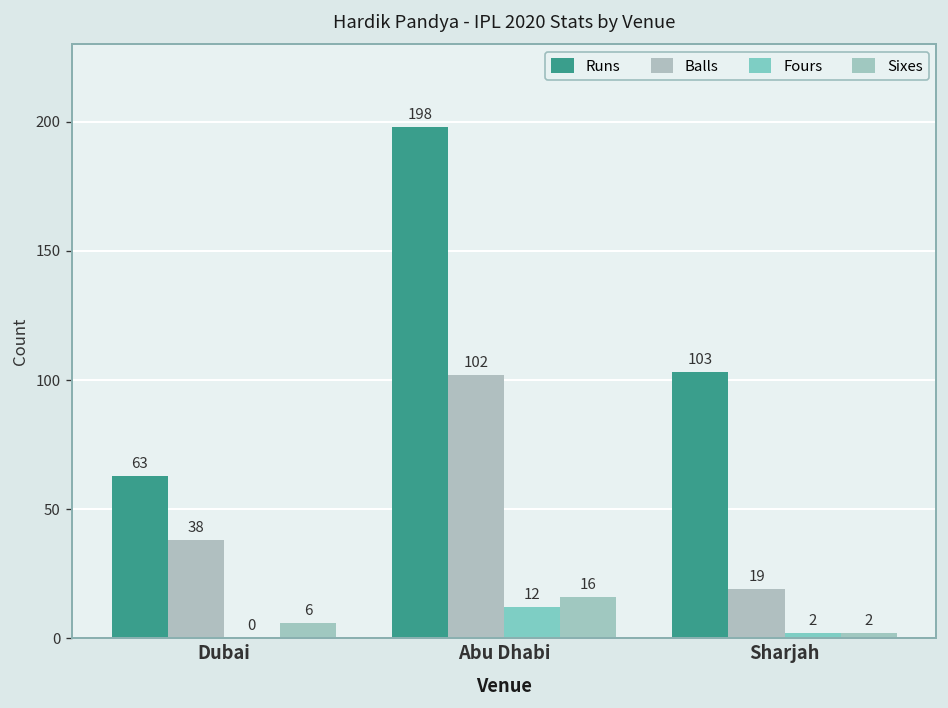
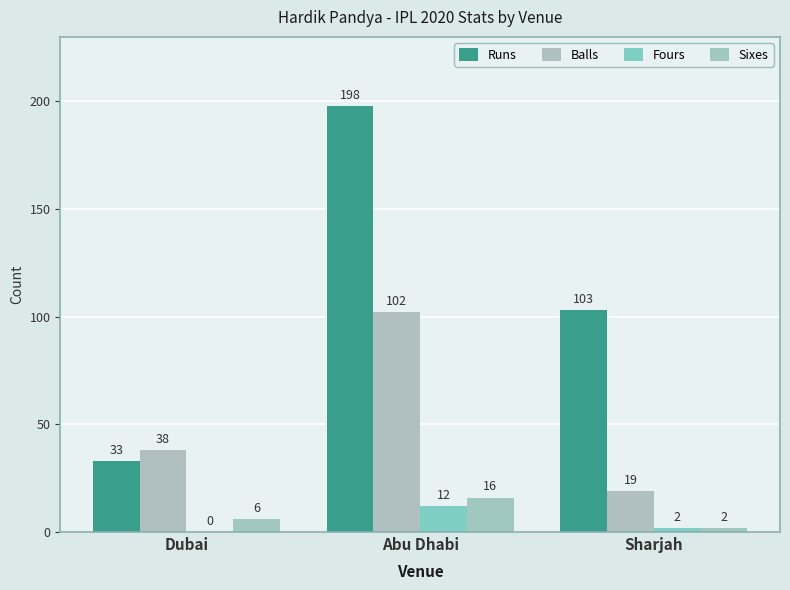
Runs, Dubai: 63 -> 33
